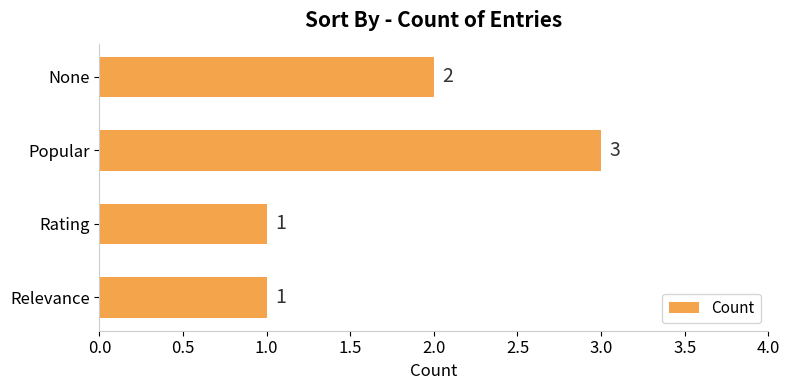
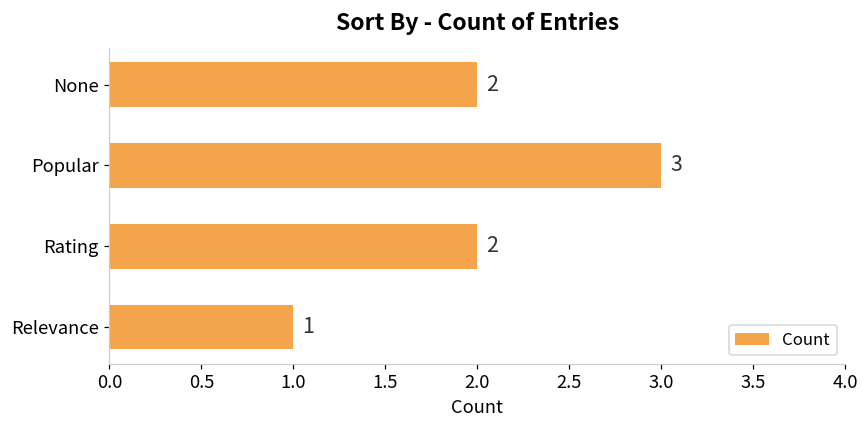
Rating: 1 -> 2
